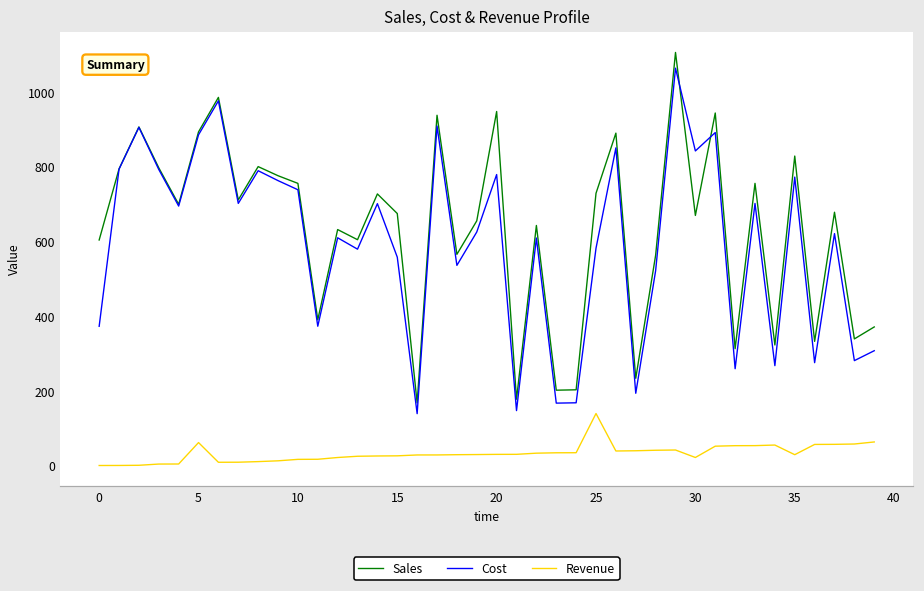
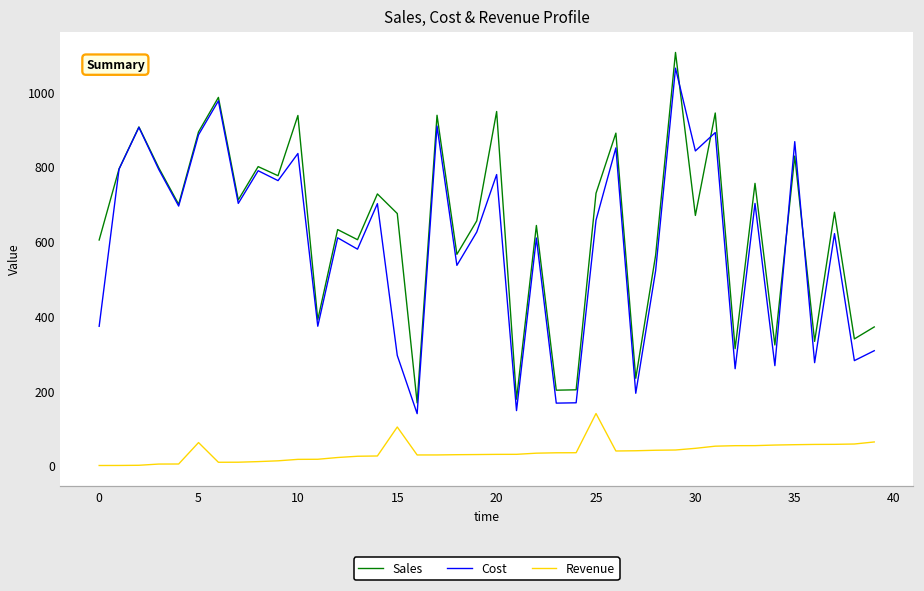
Sales, 10: 760 -> 940
Cost, 10: 740 -> 840
Cost, 15: 560 -> 300
Revenue, 15: 30 -> 100
Cost, 25: 580 -> 660
Revenue, 30: 20 -> 50
Cost, 35: 770 -> 870
Revenue, 35: 30 -> 60
